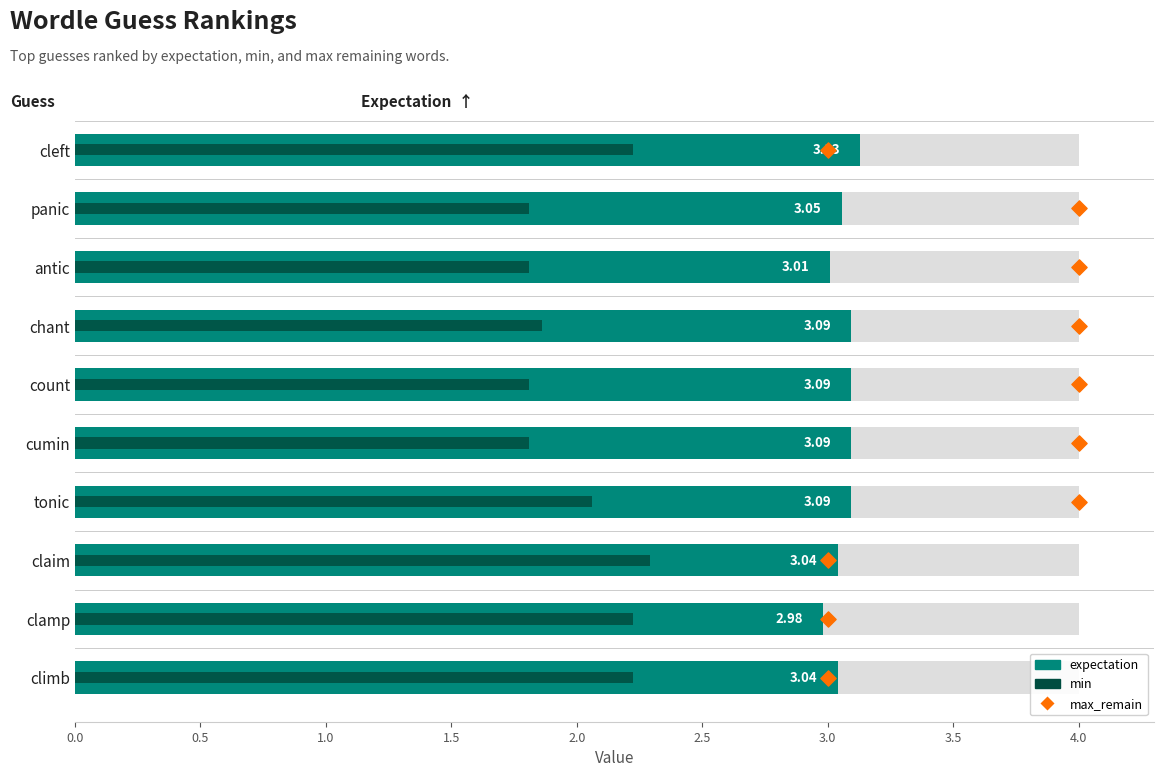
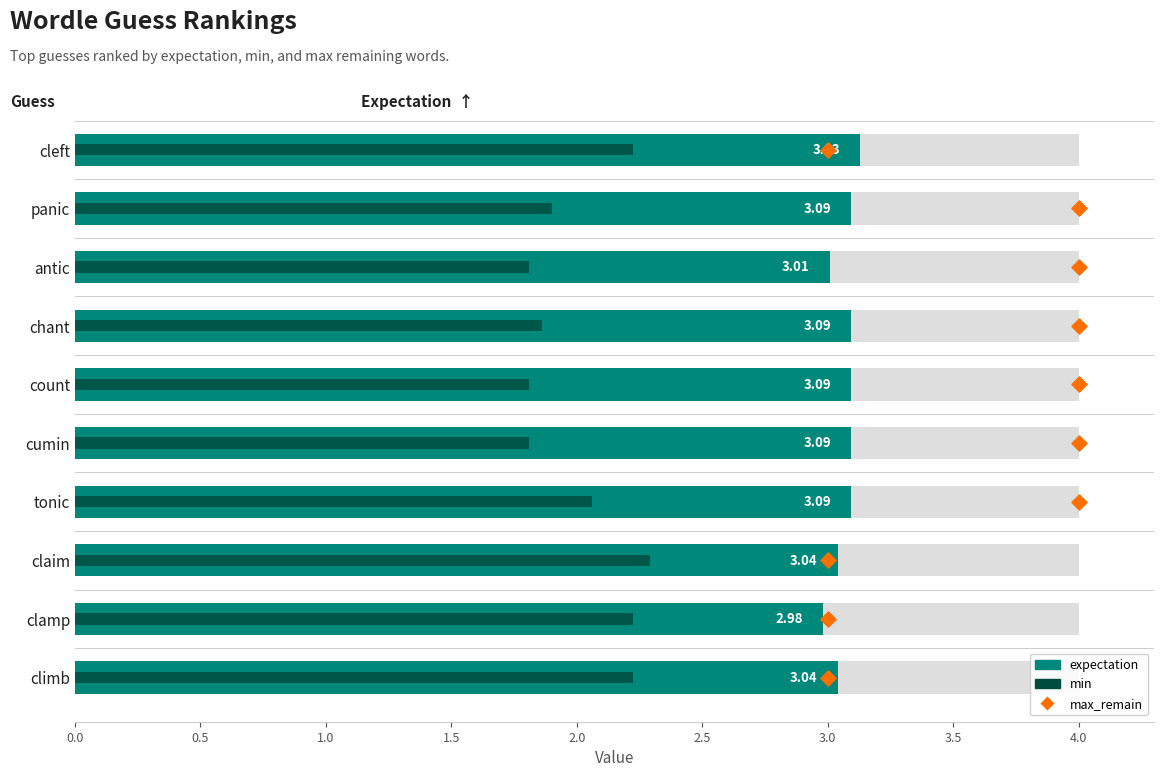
expectation, panic: 3.05 -> 3.09
min, panic: 1.81 -> 1.90
